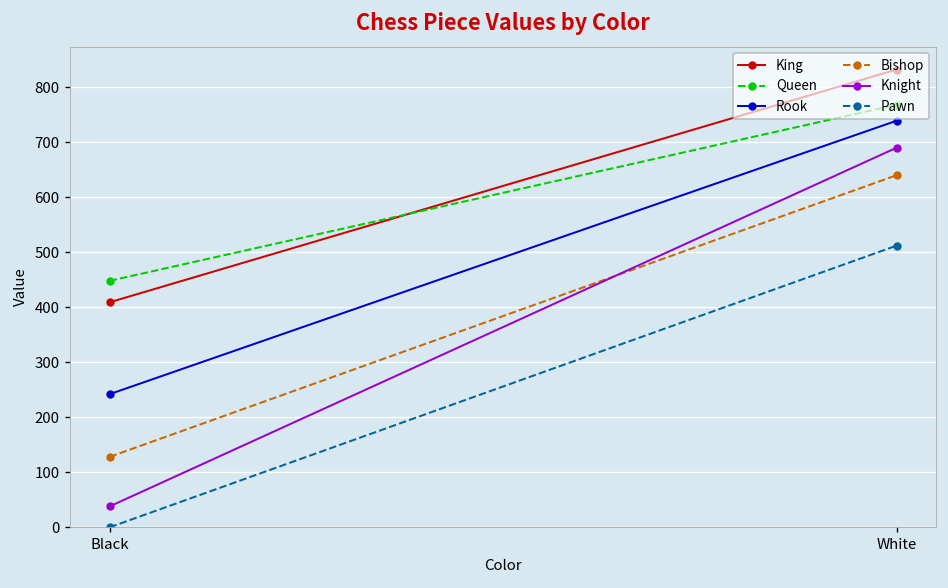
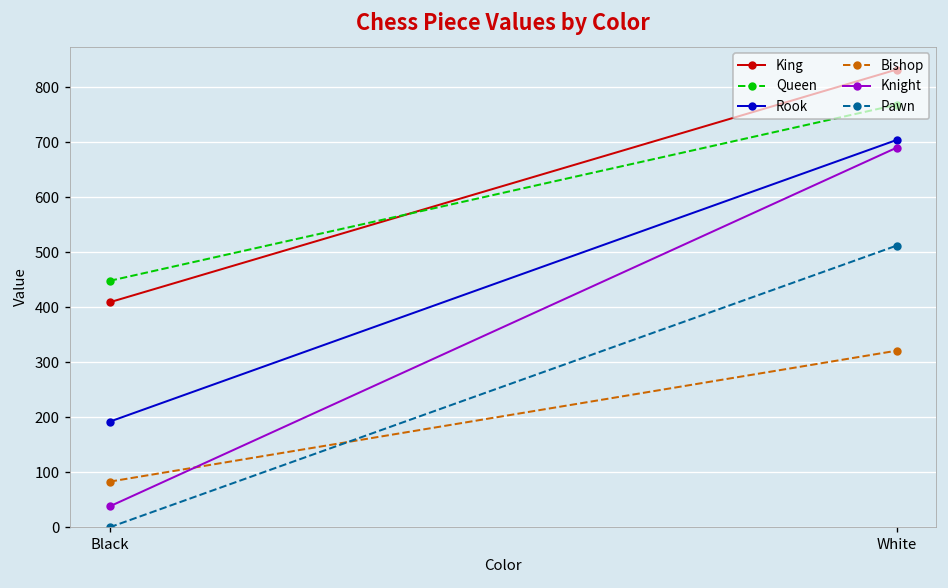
Rook, Black: 240 -> 190
Bishop, Black: 130 -> 80
Rook, White: 740 -> 700
Bishop, White: 640 -> 320
